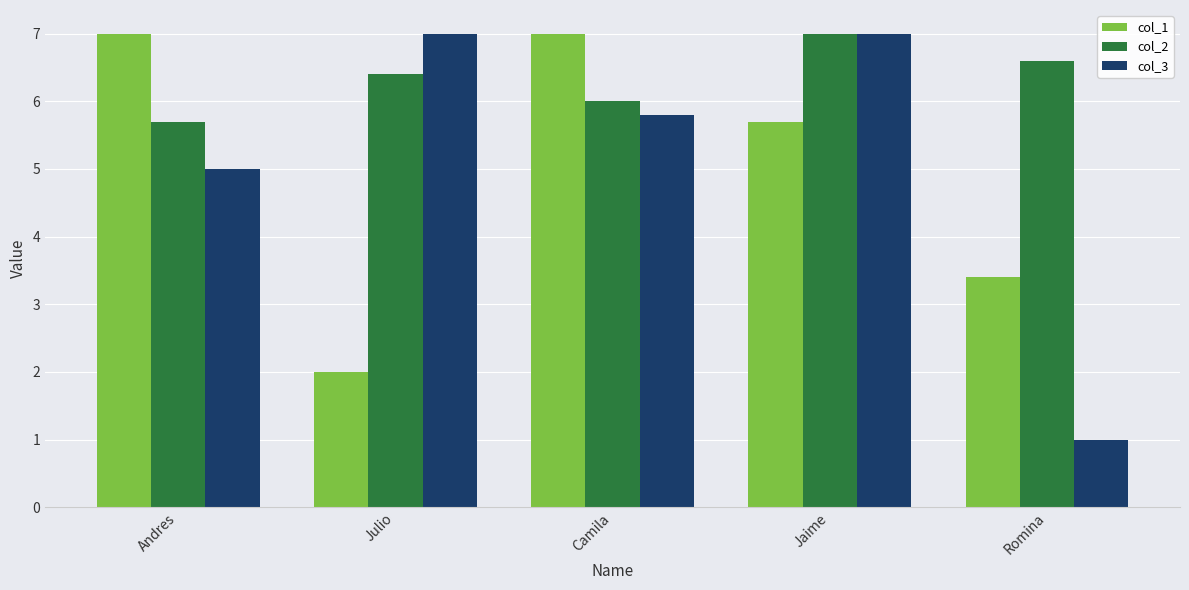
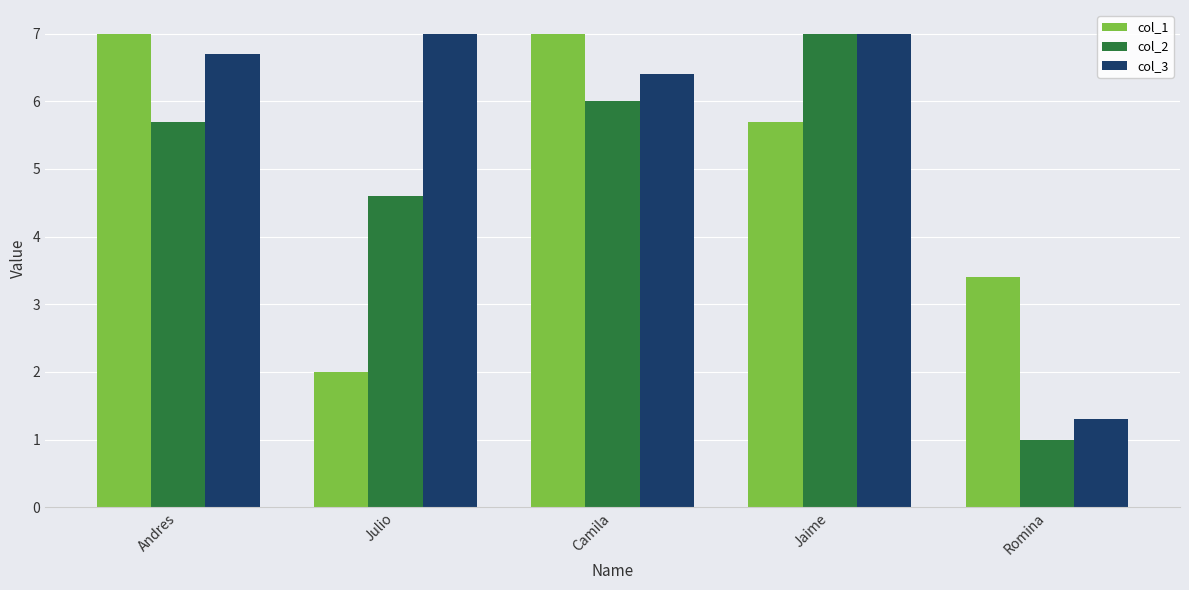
col_3, Andres: 5.0 -> 6.7
col_2, Julio: 6.4 -> 4.6
col_3, Camila: 5.8 -> 6.4
col_2, Romina: 6.6 -> 1.0
col_3, Romina: 1.0 -> 1.3
